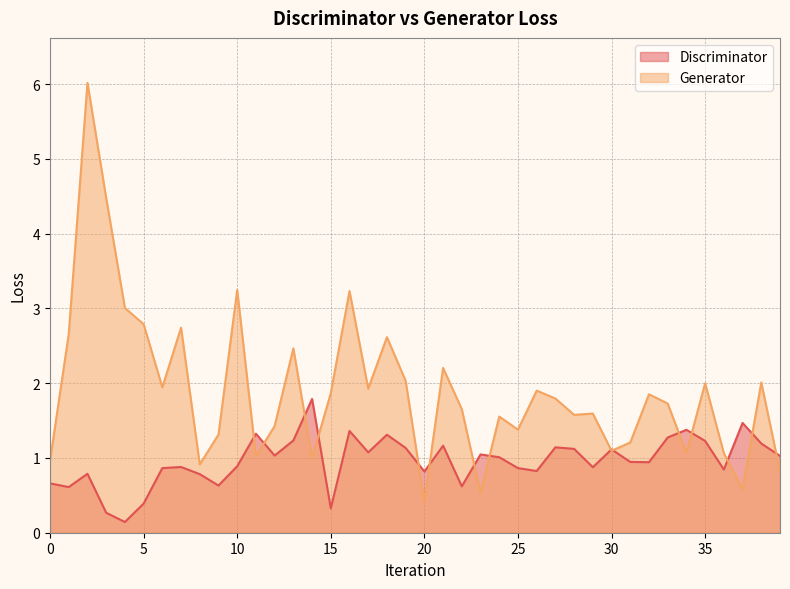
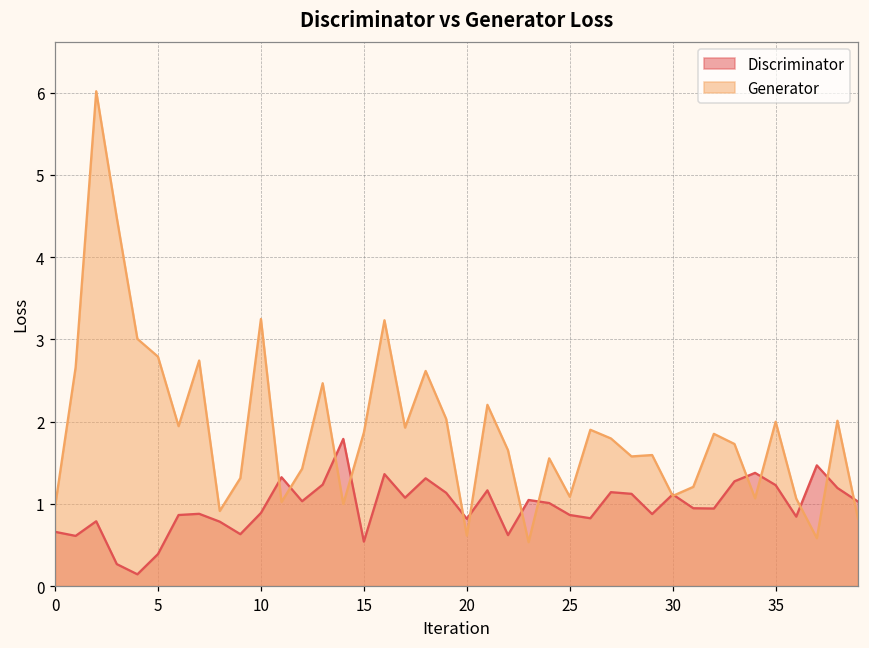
Discriminator, 15: 0.3 -> 0.5
Generator, 20: 0.4 -> 0.6
Generator, 25: 1.4 -> 1.1
